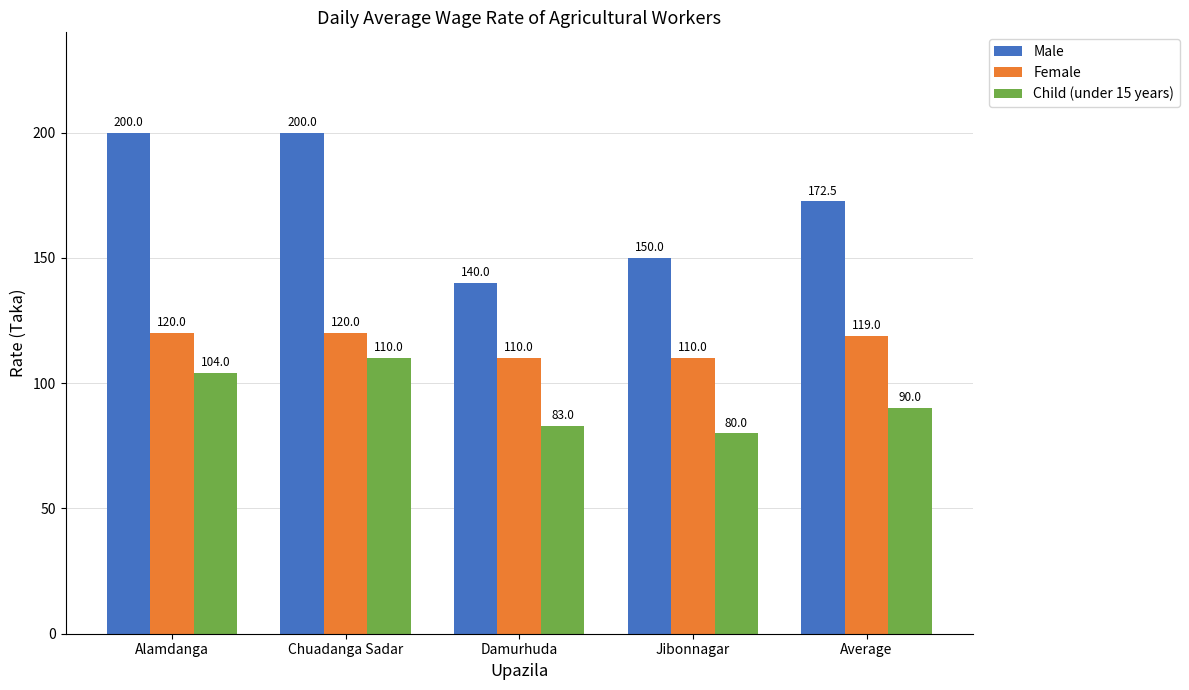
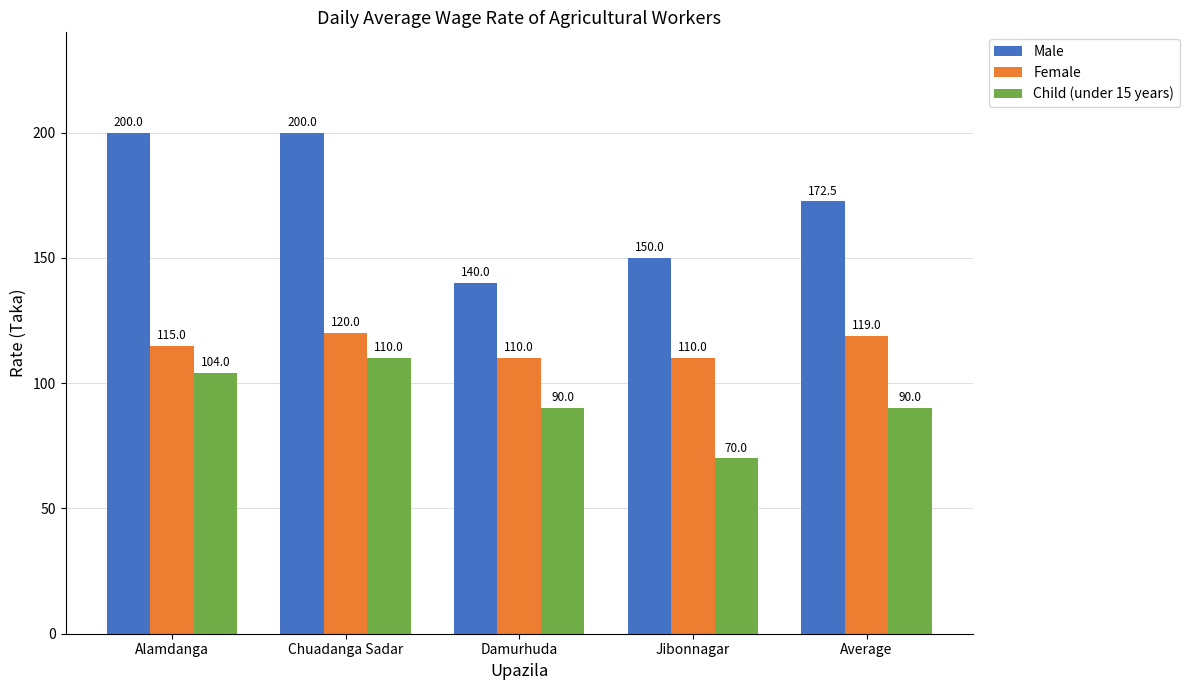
Female, Alamdanga: 120.0 -> 115.0
Child (under 15 years), Damurhuda: 83.0 -> 90.0
Child (under 15 years), Jibonnagar: 80.0 -> 70.0
